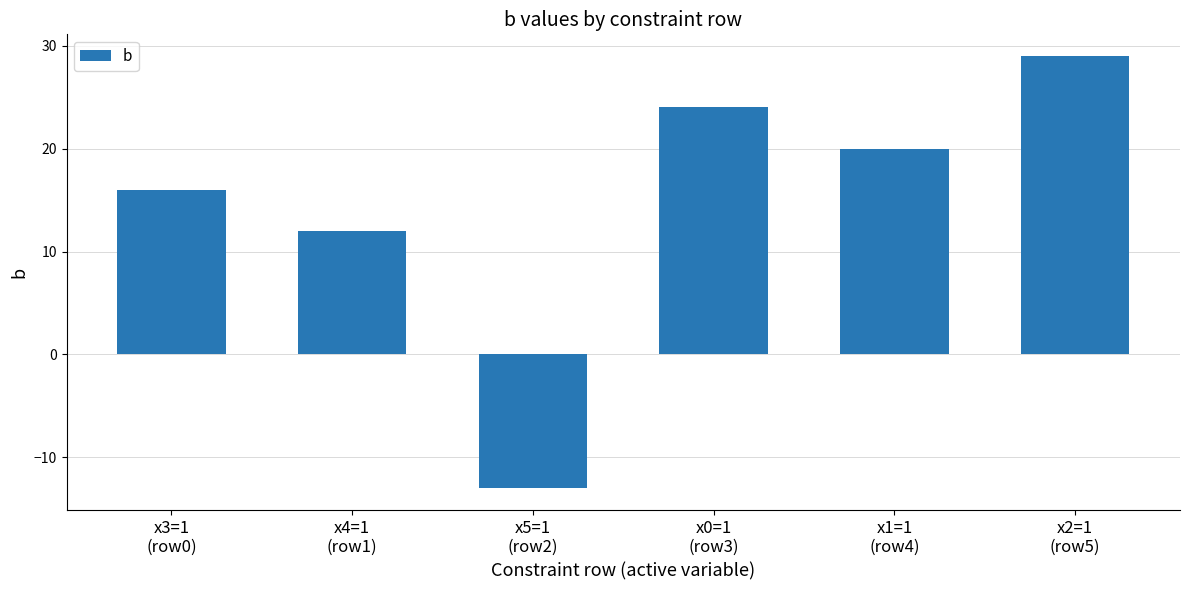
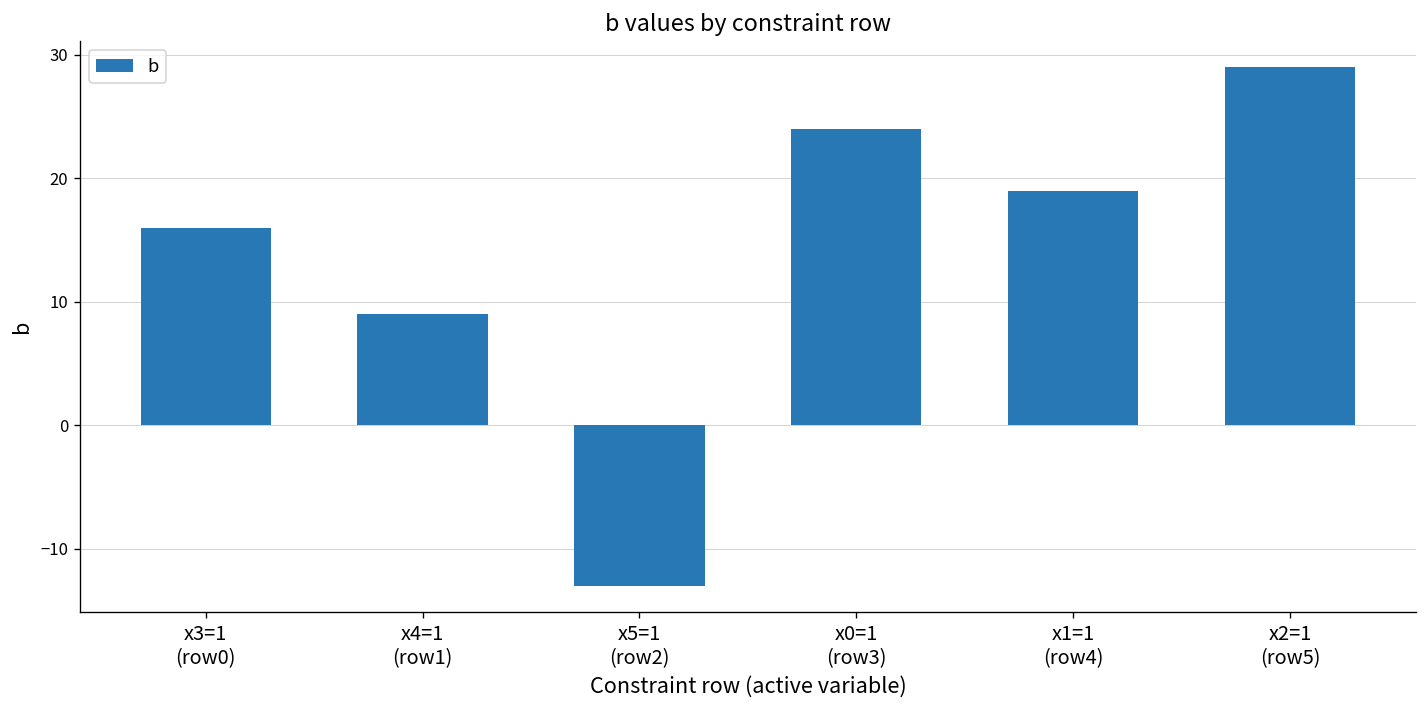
x4=1 (row1): 12 -> 9
x1=1 (row4): 20 -> 19
